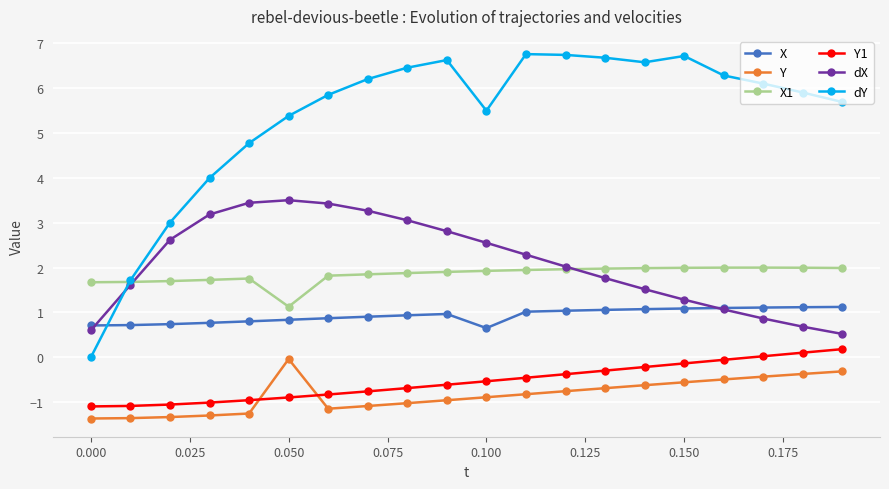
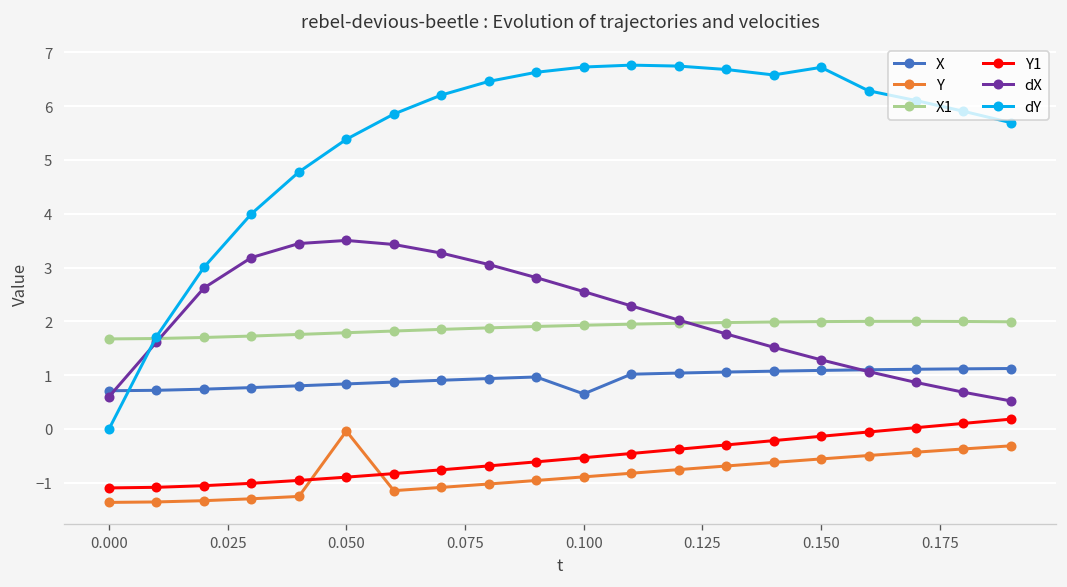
X1, 0.050: 1.1 -> 1.8
dY, 0.100: 5.5 -> 6.7
